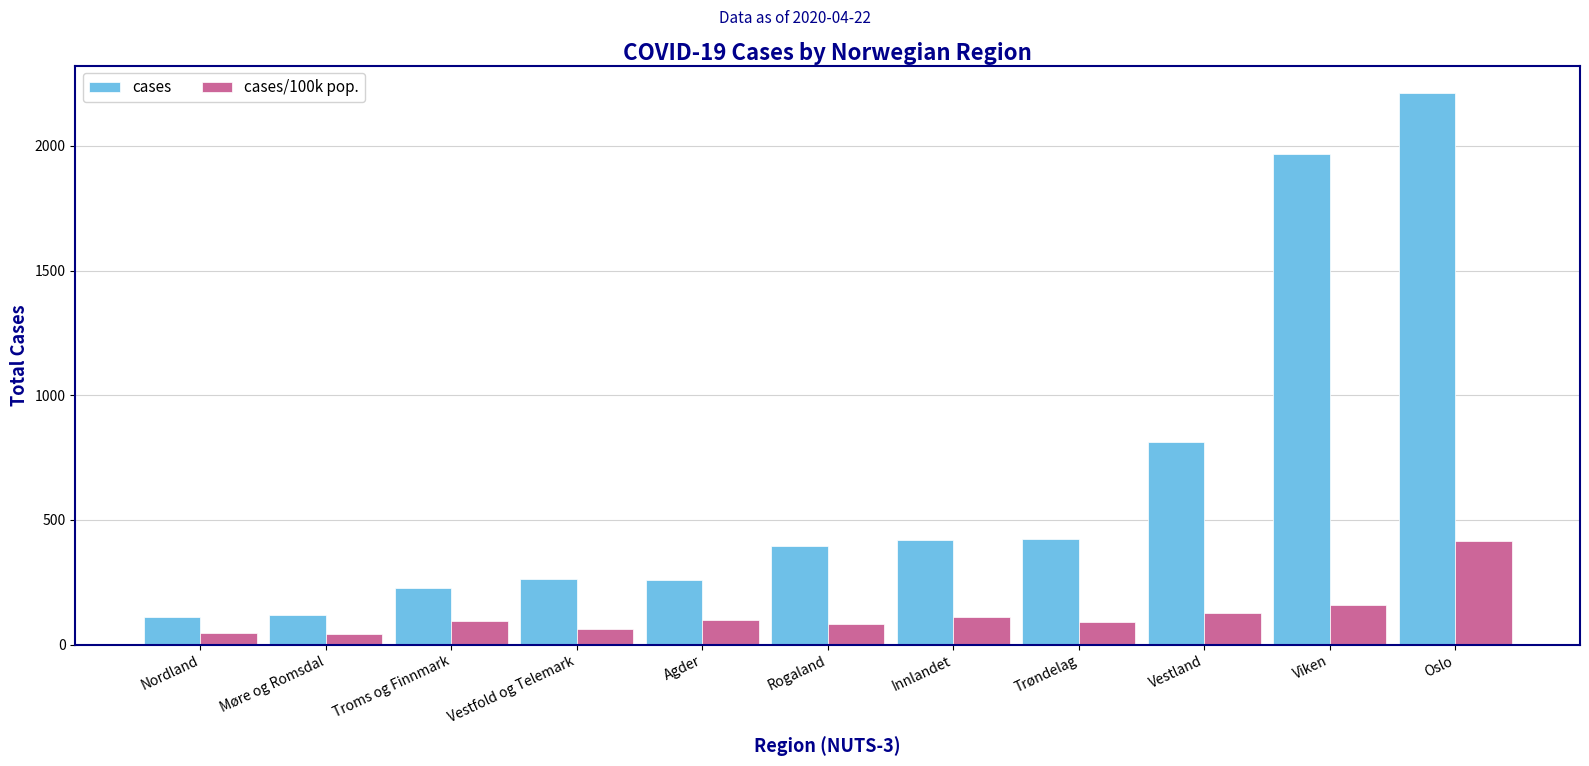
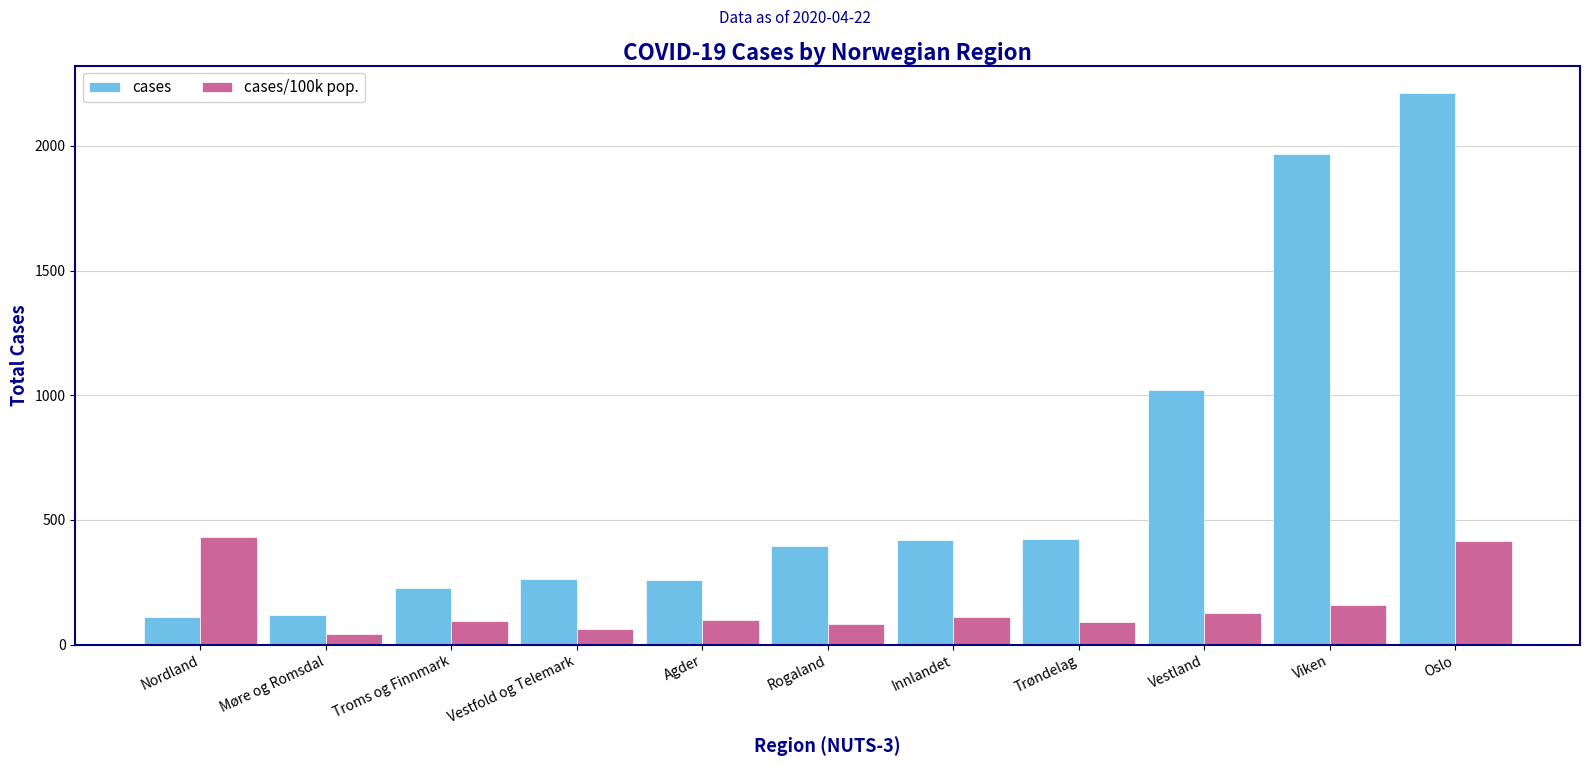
cases/100k pop., Nordland: 50 -> 430
cases, Vestland: 810 -> 1020
